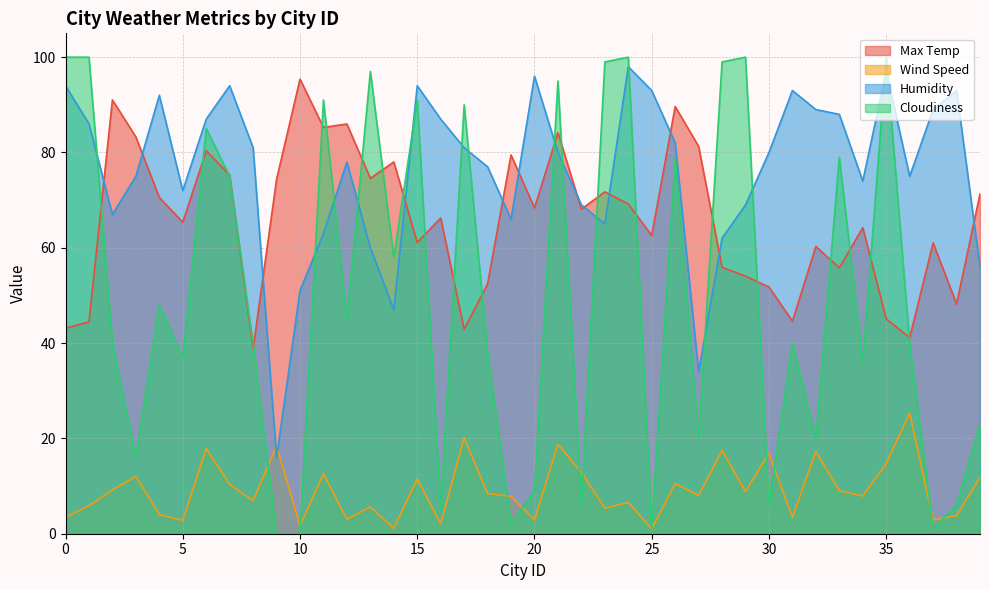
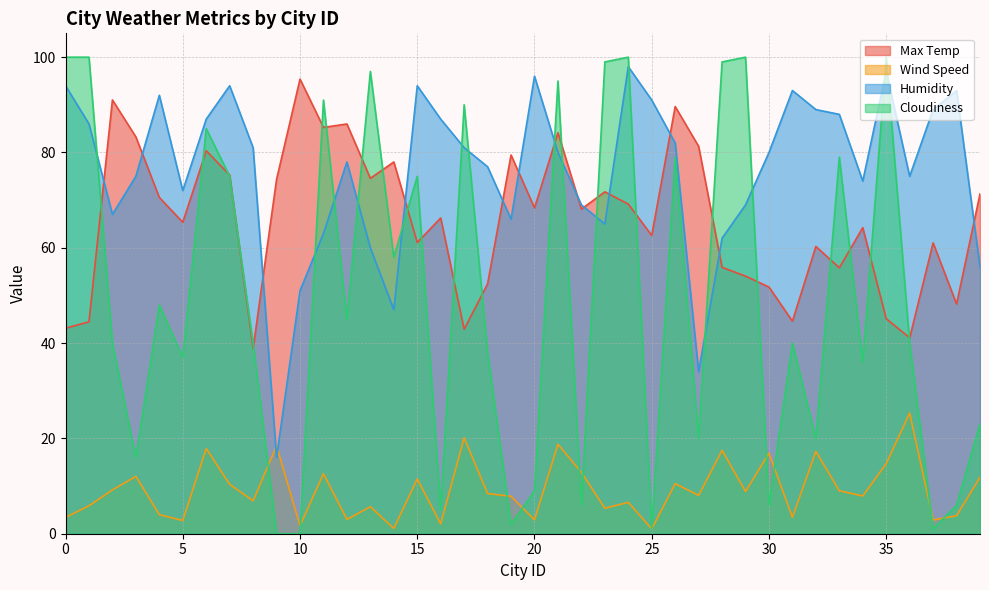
Cloudiness, 15: 91 -> 75
Humidity, 25: 93 -> 91
